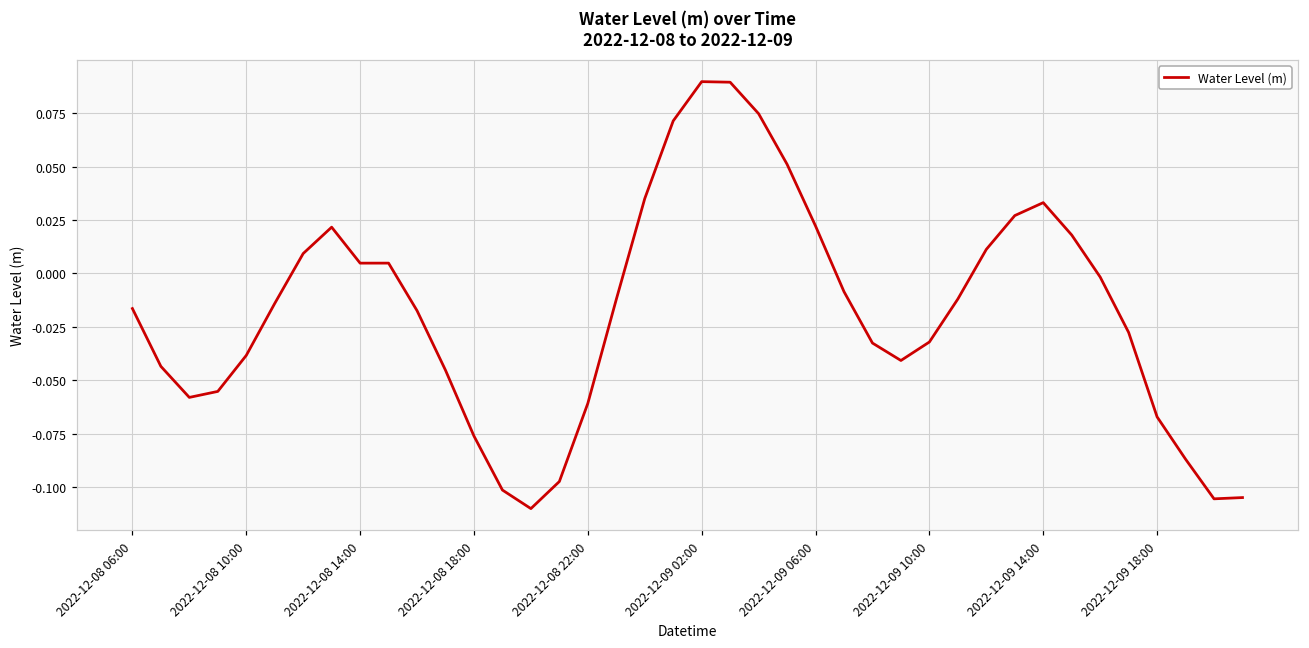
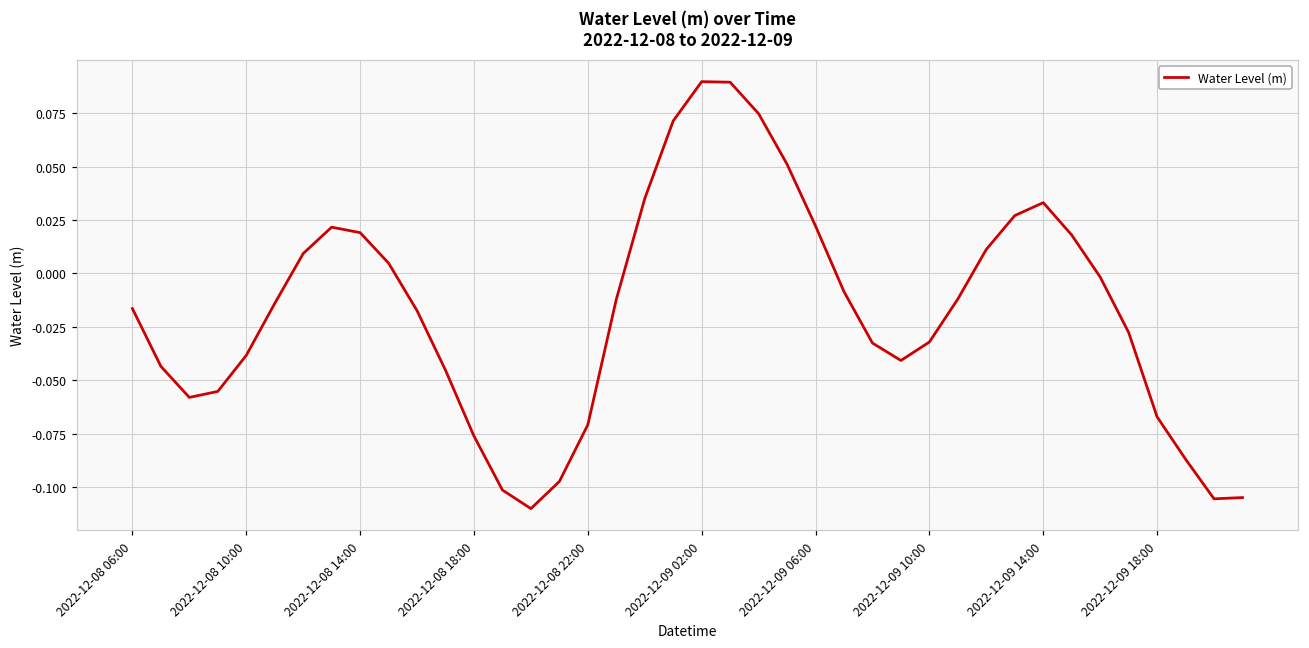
2022-12-08 14:00: 0.005 -> 0.019
2022-12-08 22:00: -0.061 -> -0.071
